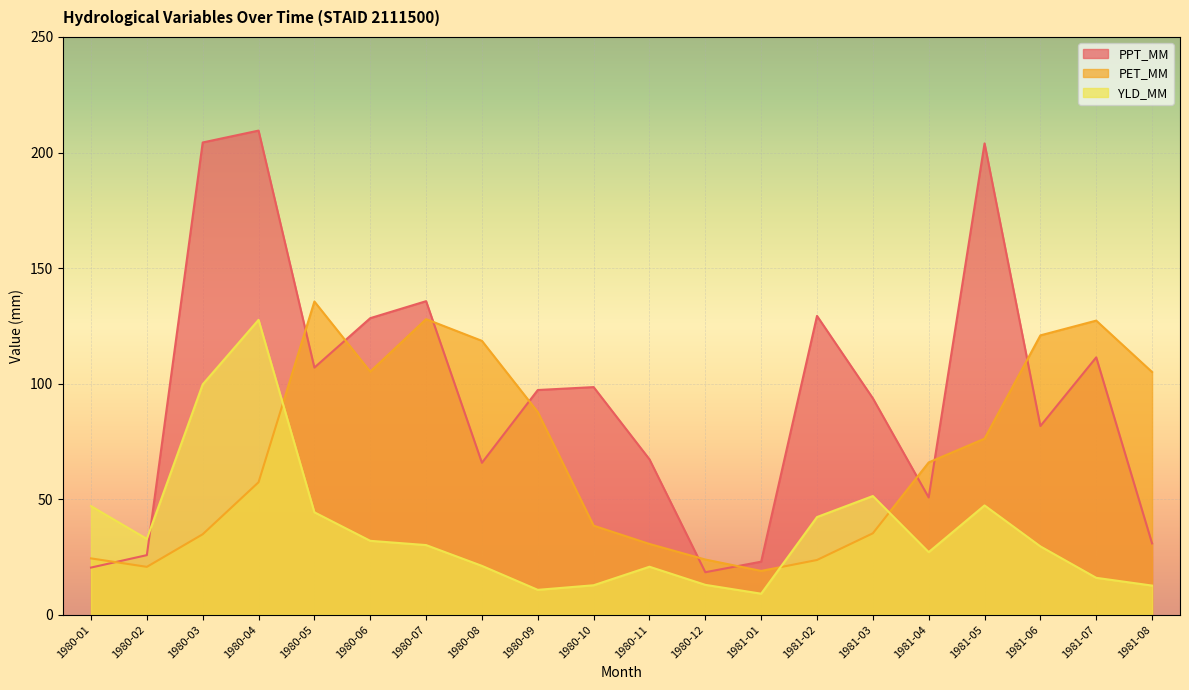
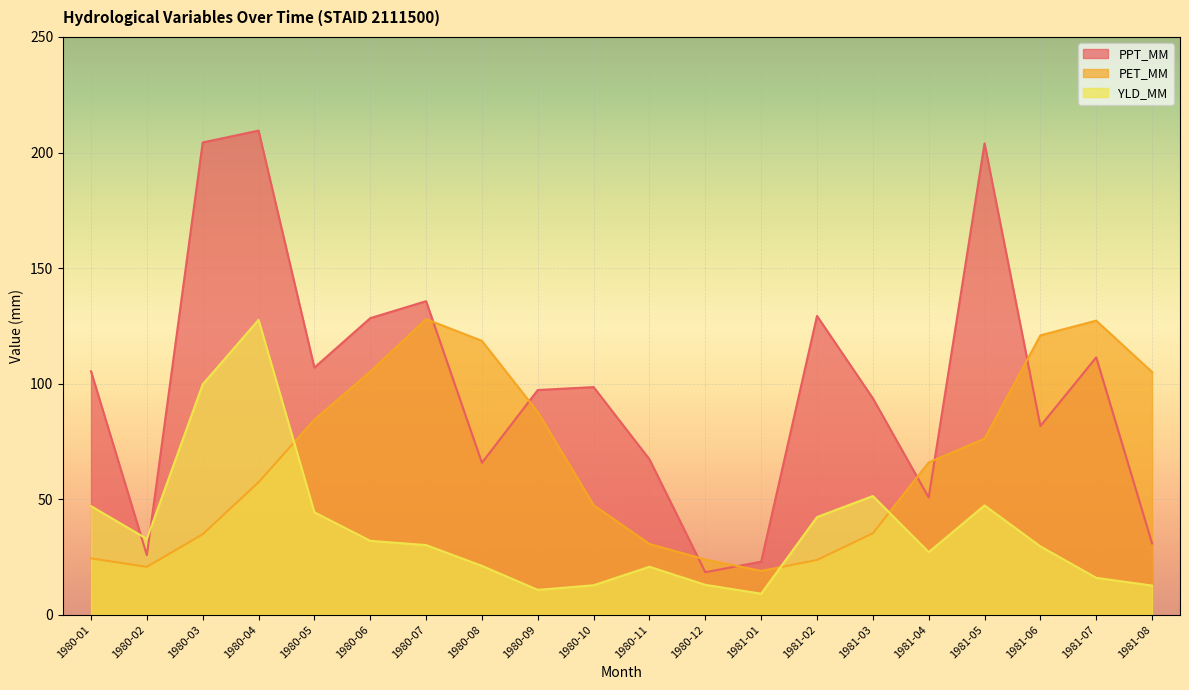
PPT_MM, 1980-01: 20 -> 105
PET_MM, 1980-05: 136 -> 84
PET_MM, 1980-10: 39 -> 47
